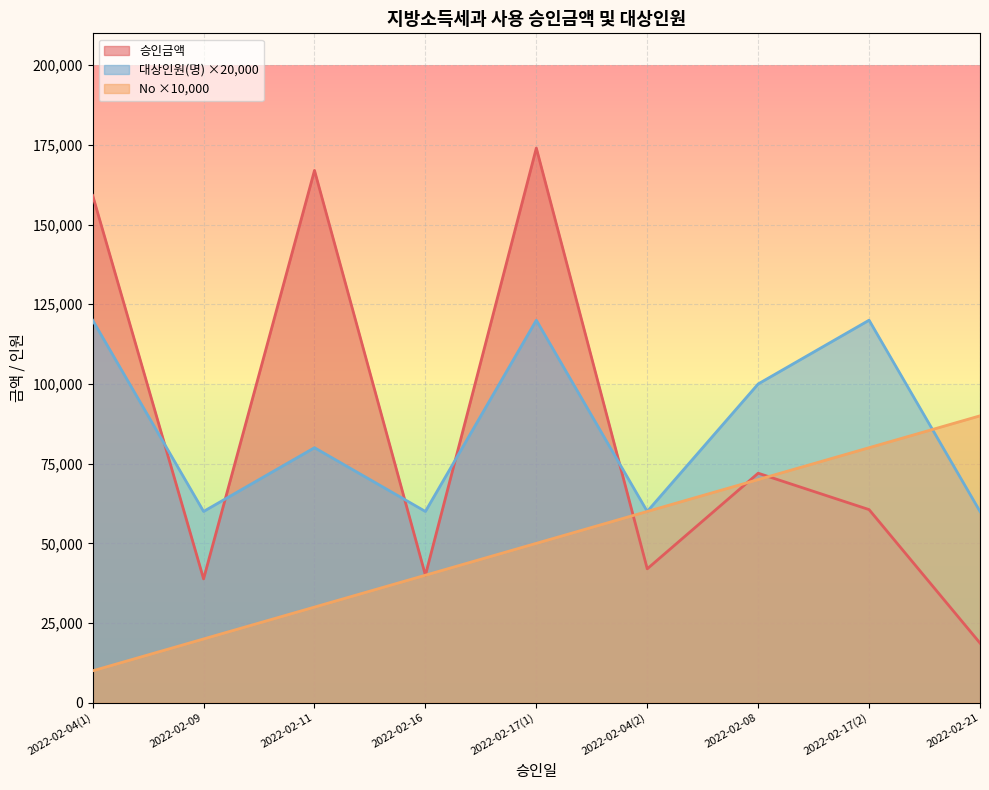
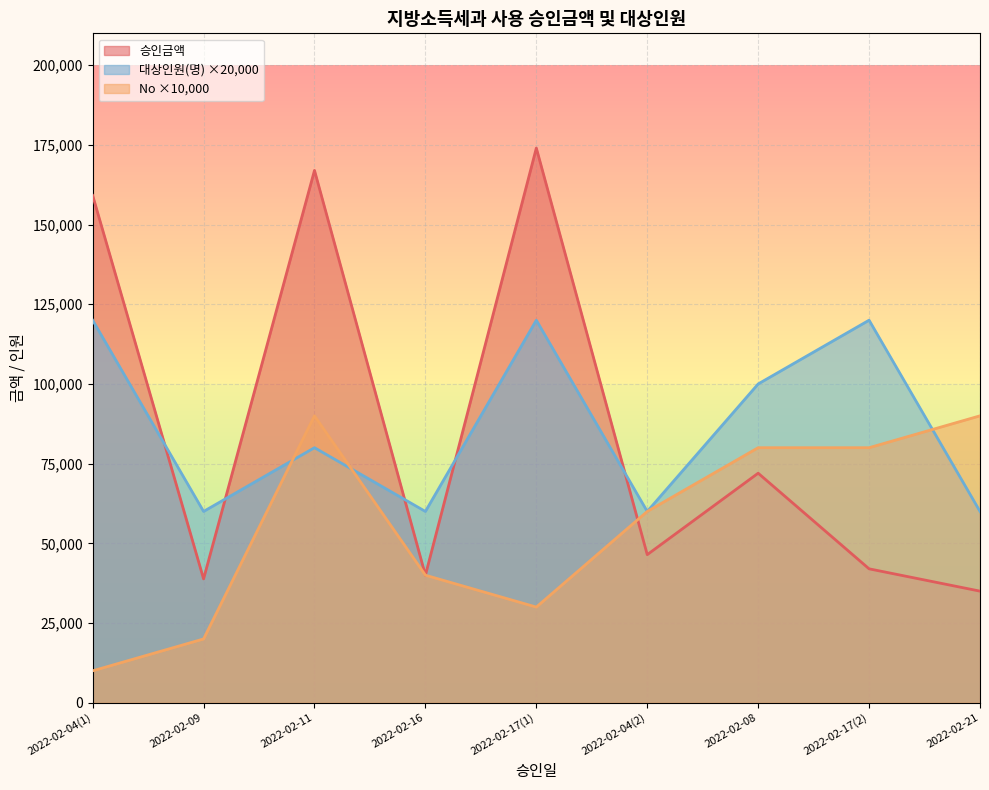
No ×10,000, 2022-02-11: 30,000 -> 90,000
No ×10,000, 2022-02-17(1): 50,000 -> 30,000
승인금액, 2022-02-04(2): 42,000 -> 46,000
No ×10,000, 2022-02-08: 70,000 -> 80,000
승인금액, 2022-02-17(2): 61,000 -> 42,000
승인금액, 2022-02-21: 19,000 -> 35,000
